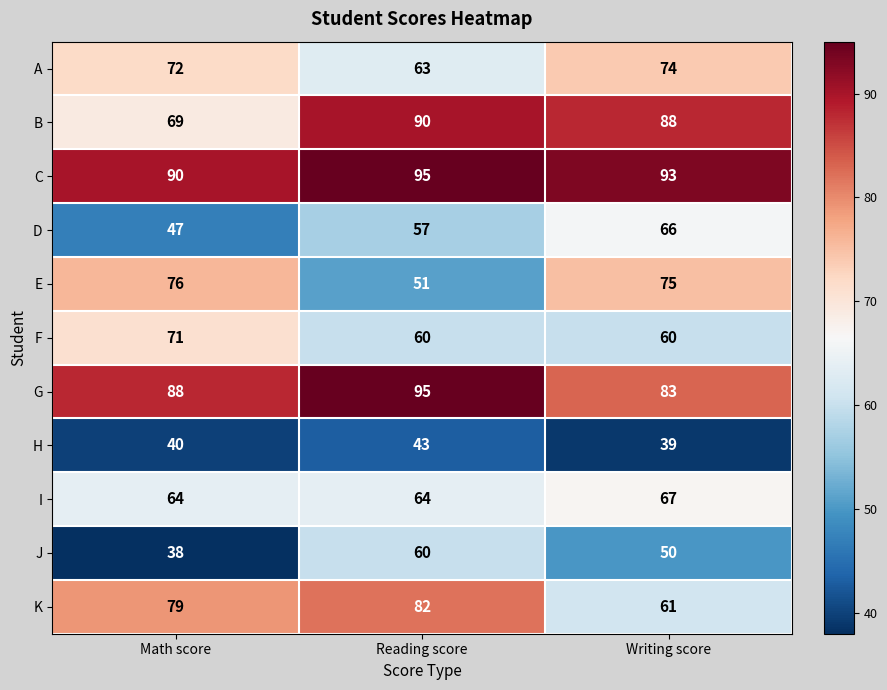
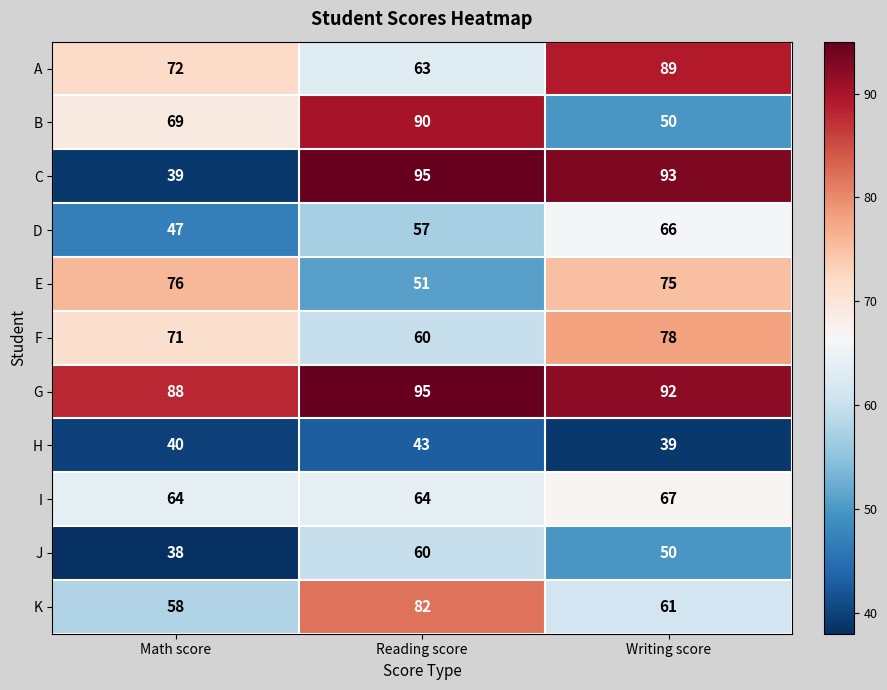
A, Writing score: 74 -> 89
B, Writing score: 88 -> 50
C, Math score: 90 -> 39
F, Writing score: 60 -> 78
G, Writing score: 83 -> 92
K, Math score: 79 -> 58
